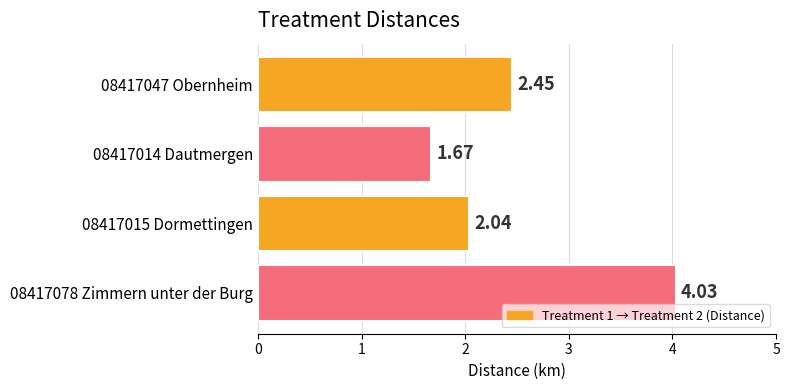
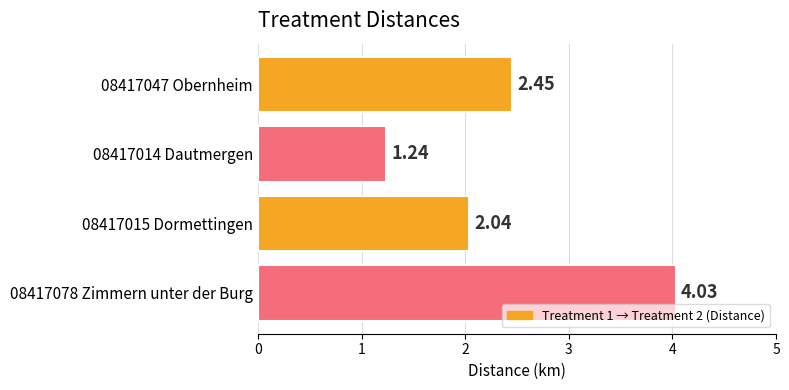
08417014 Dautmergen: 1.67 -> 1.24
